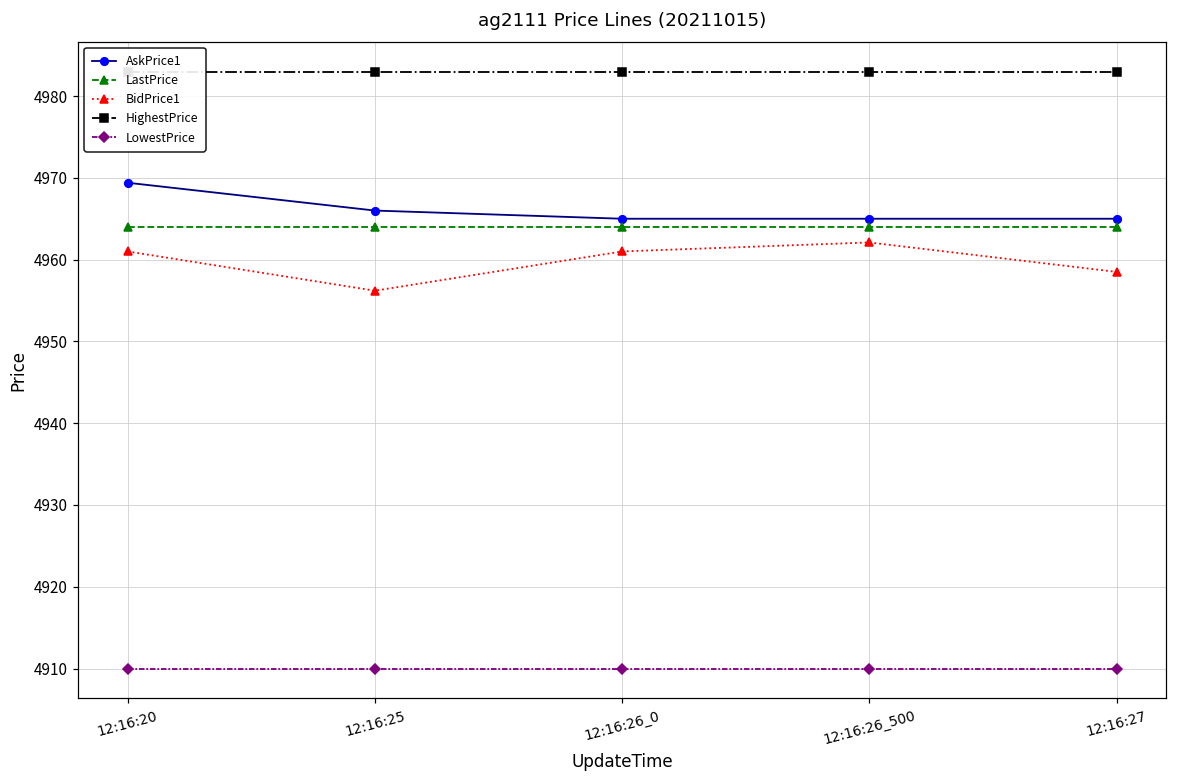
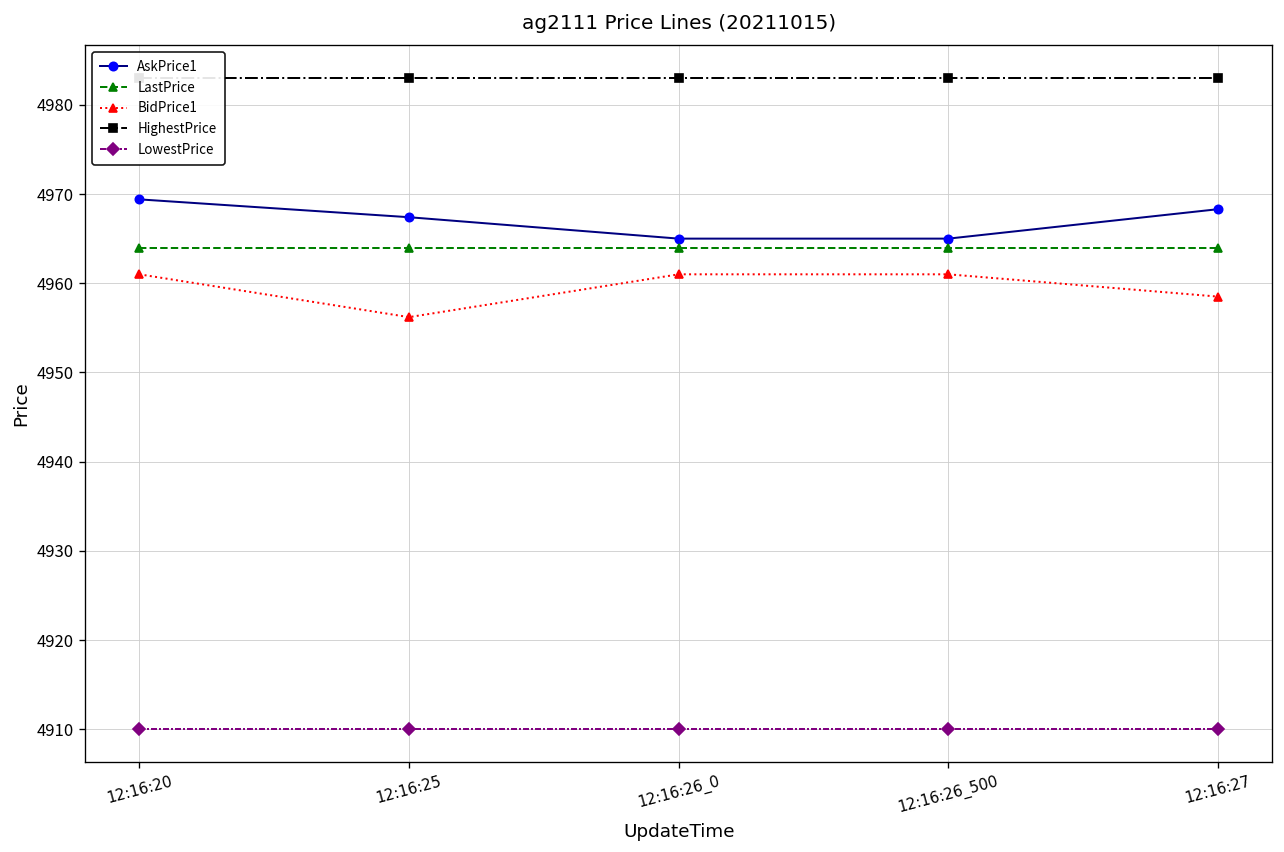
AskPrice1, 12:16:25: 4966 -> 4967
BidPrice1, 12:16:26_500: 4962 -> 4961
AskPrice1, 12:16:27: 4965 -> 4968
